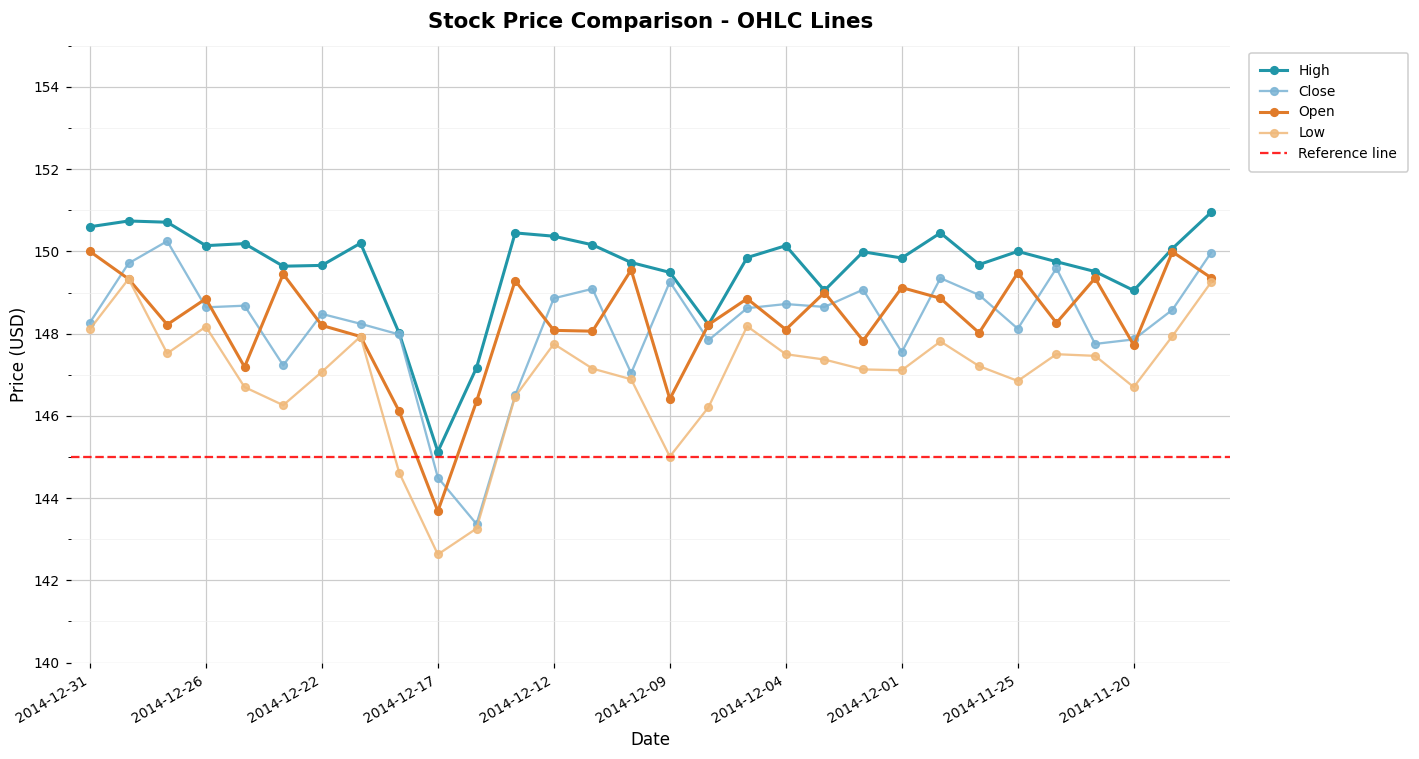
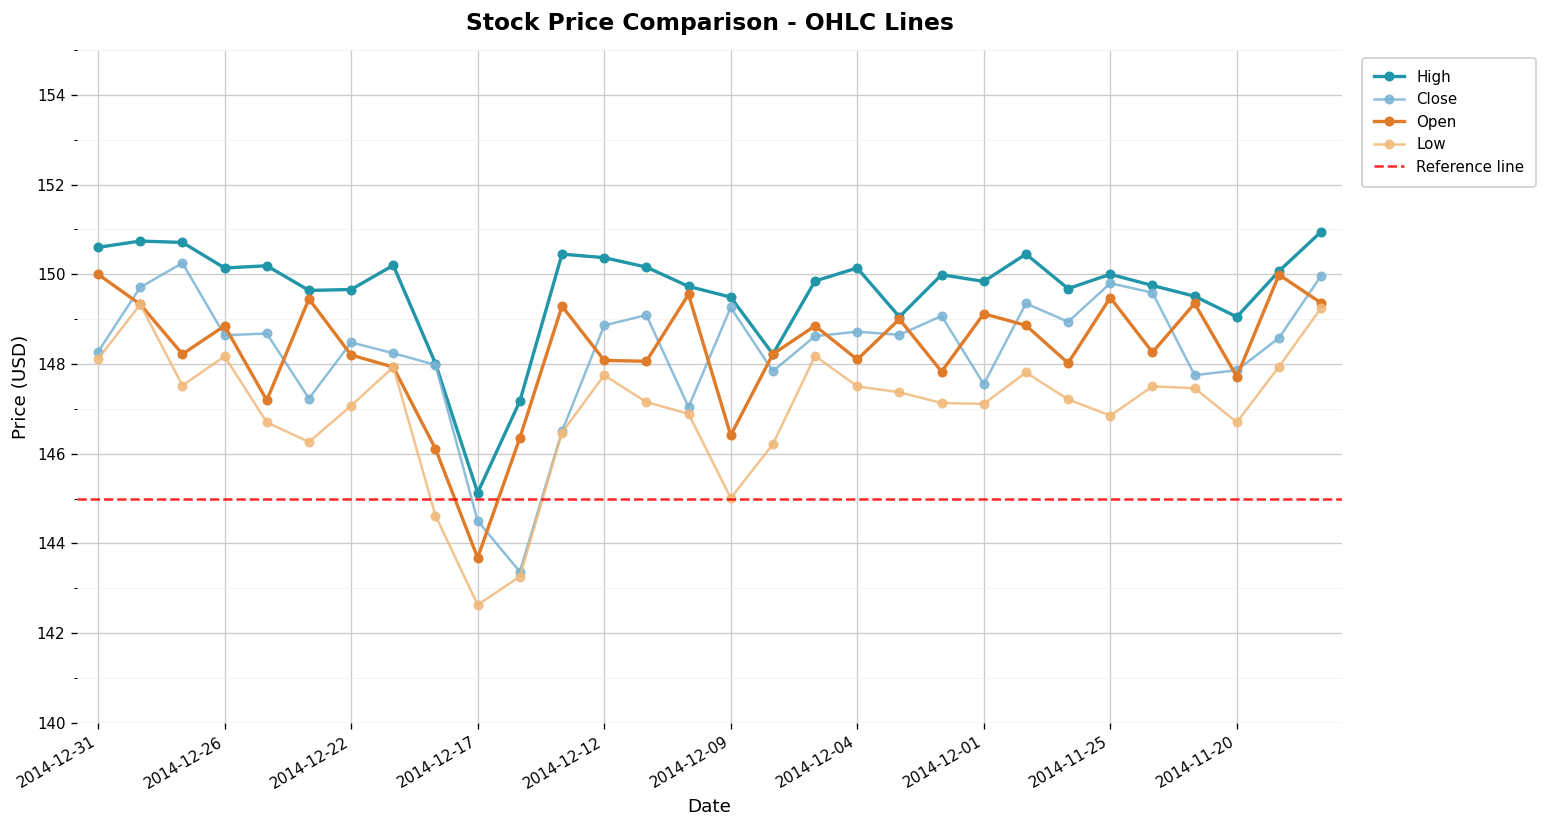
Close, 2014-11-25: 148.1 -> 149.8
